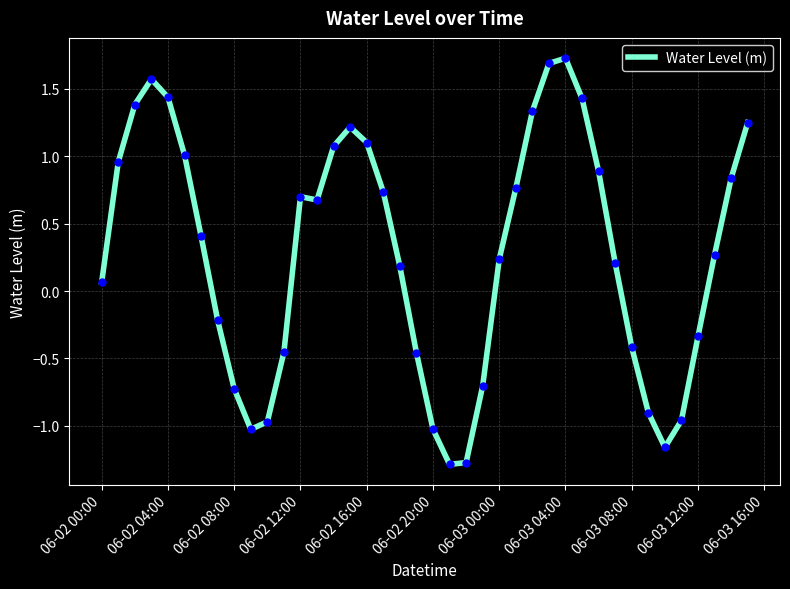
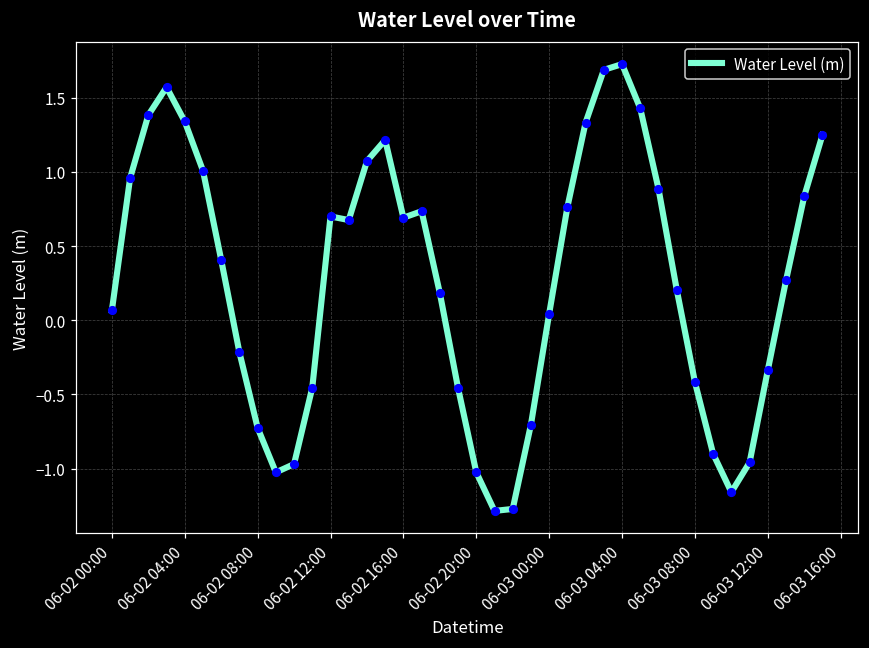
06-02 04:00: 1.44 -> 1.34
06-02 16:00: 1.10 -> 0.69
06-03 00:00: 0.24 -> 0.04
